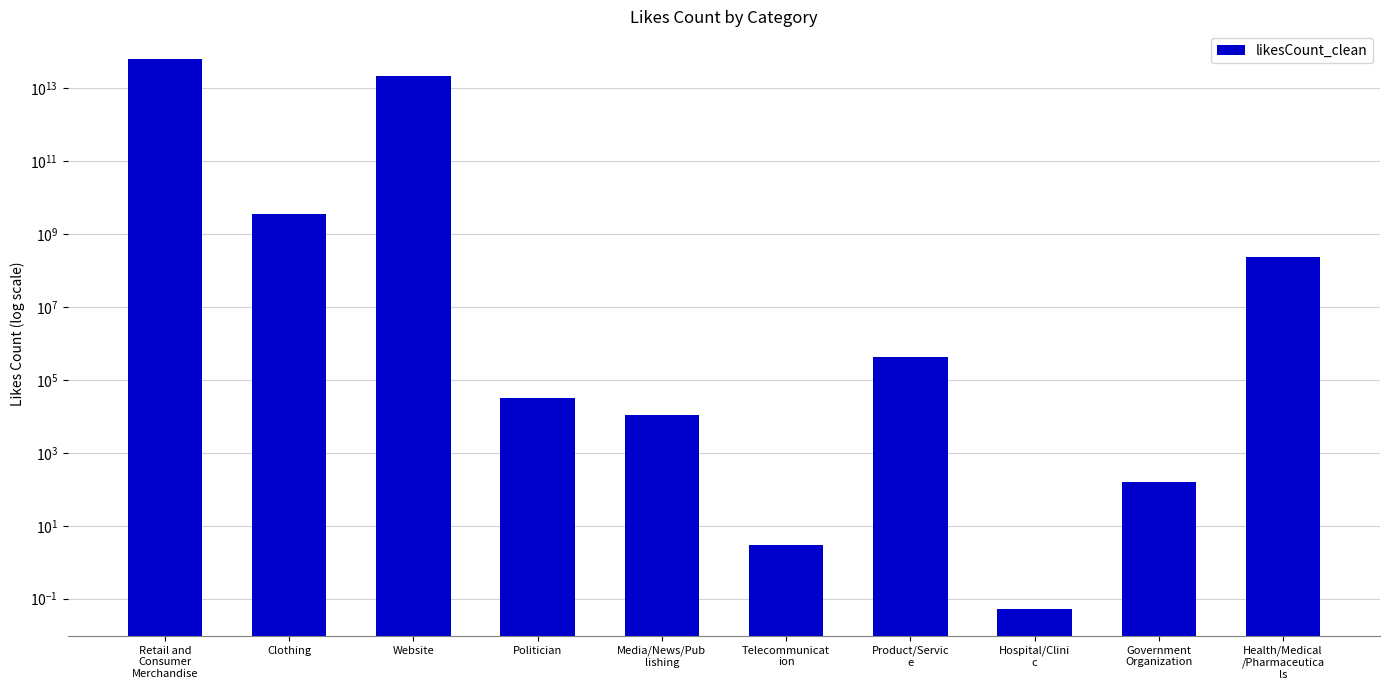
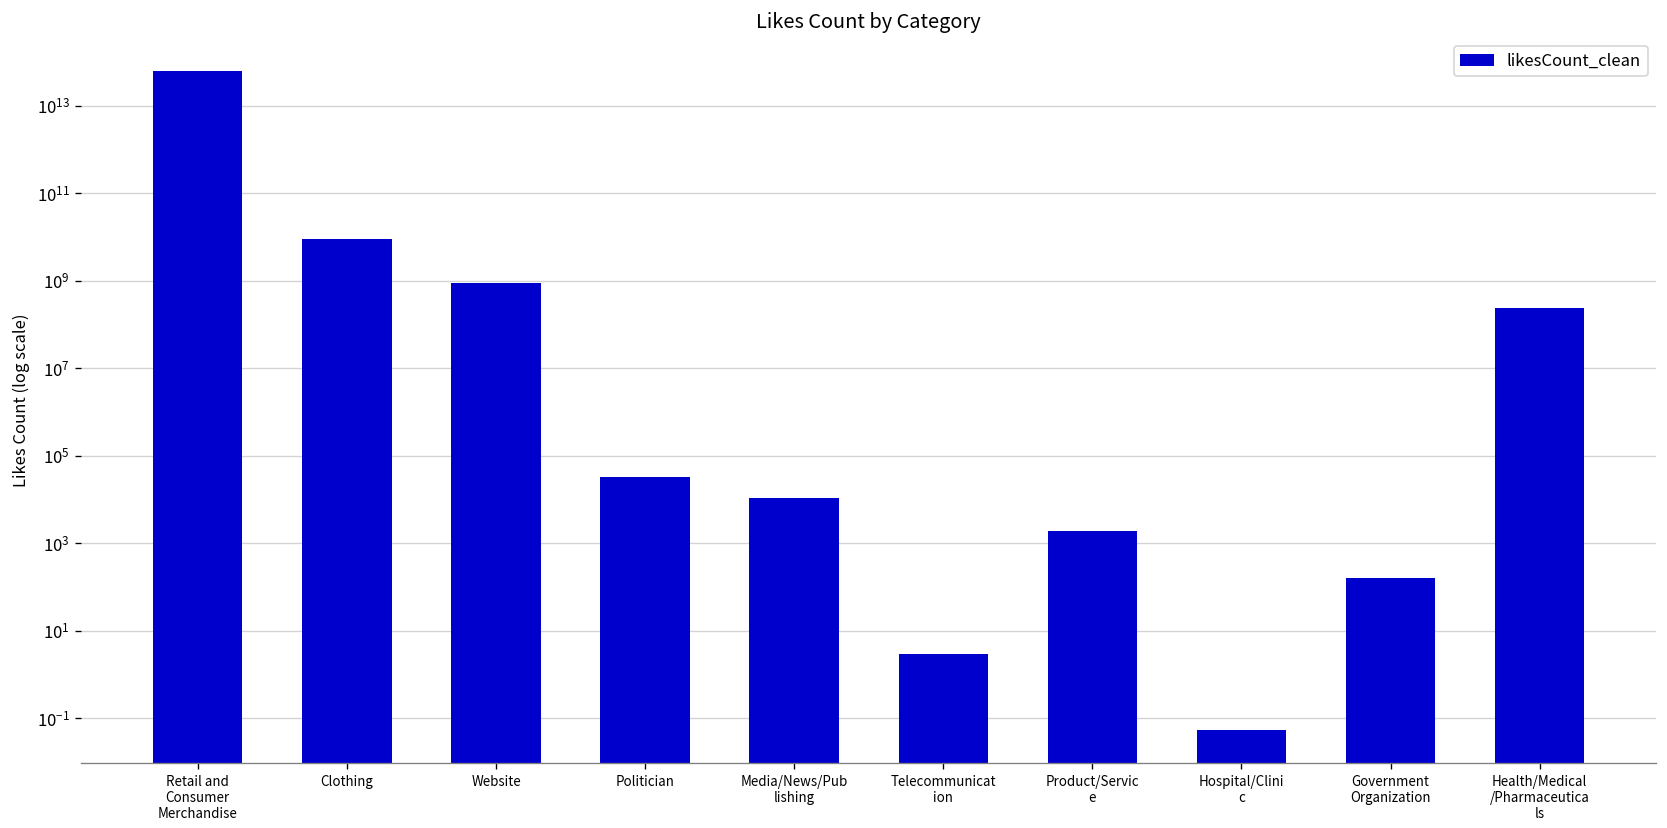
Clothing: 3000000000 -> 9000000000
Website: 20000000000000 -> 900000000
Product/Servic e: 400000 -> 2000
